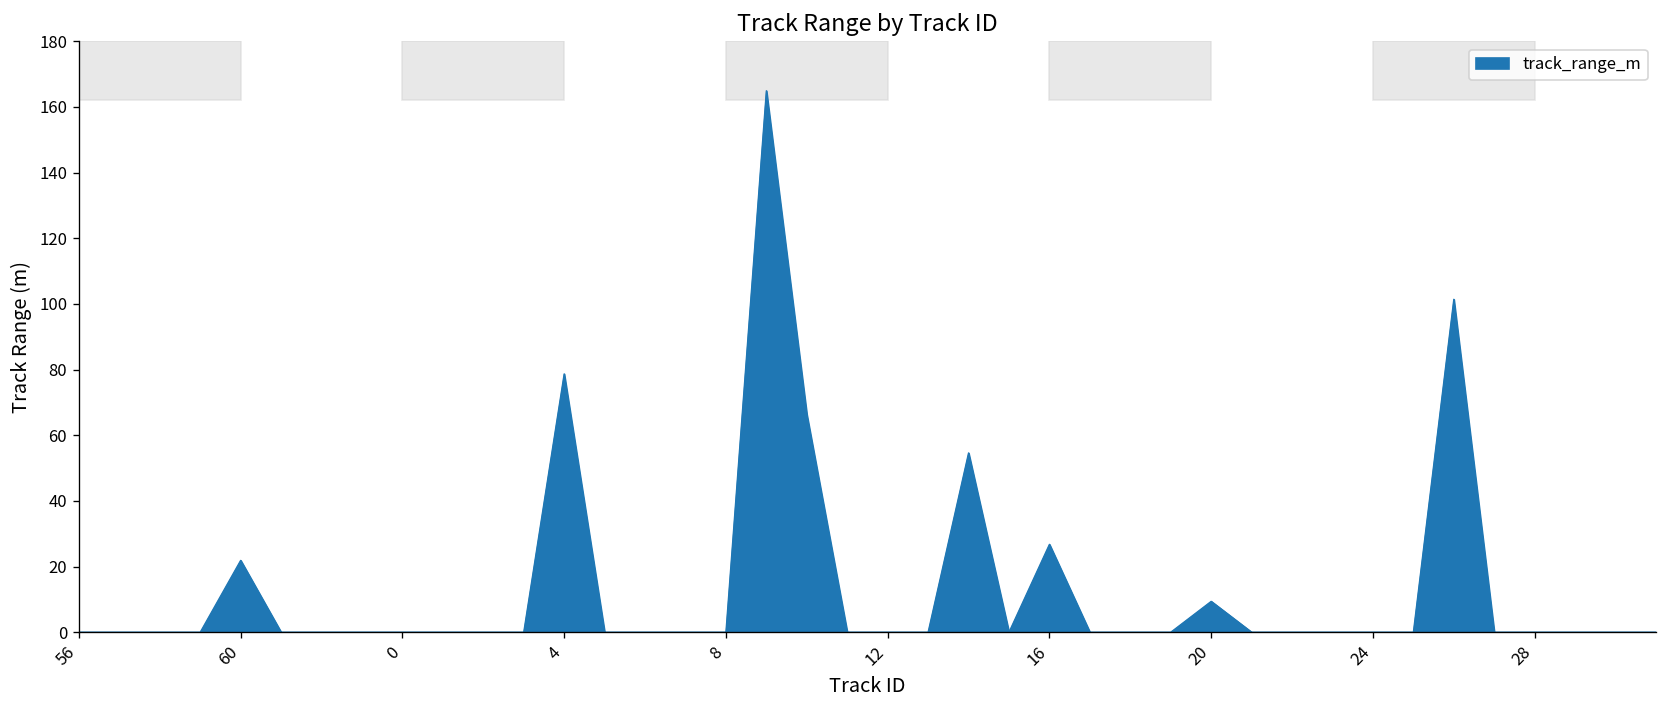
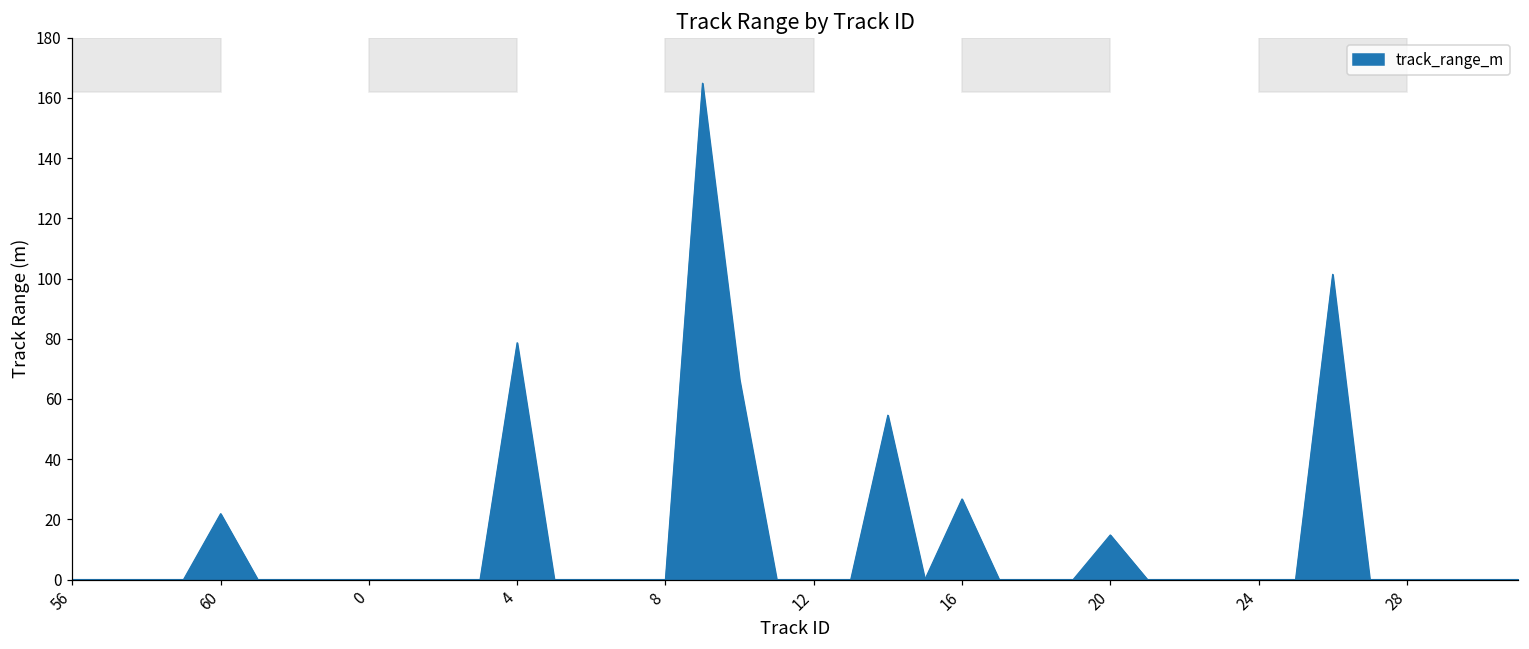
20: 9 -> 15
